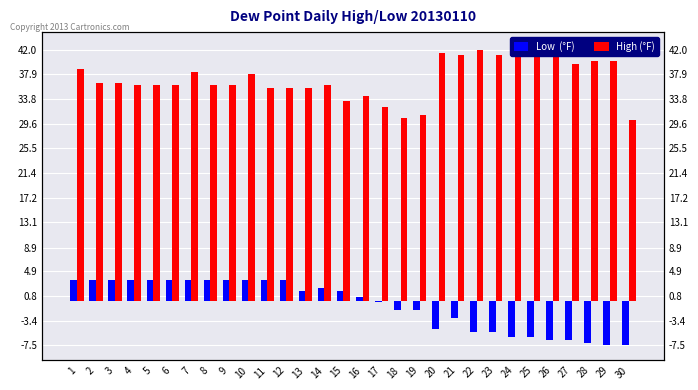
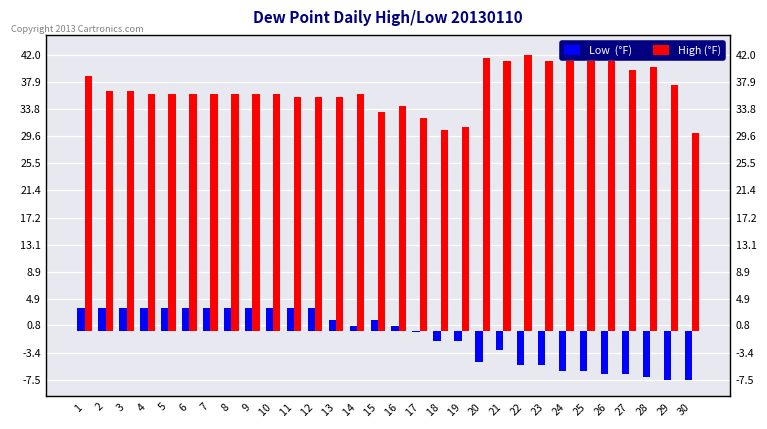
High (°F), 7: 38 -> 36
High (°F), 10: 38 -> 36
Low (°F), 14: 2 -> 1
High (°F), 29: 40 -> 37
